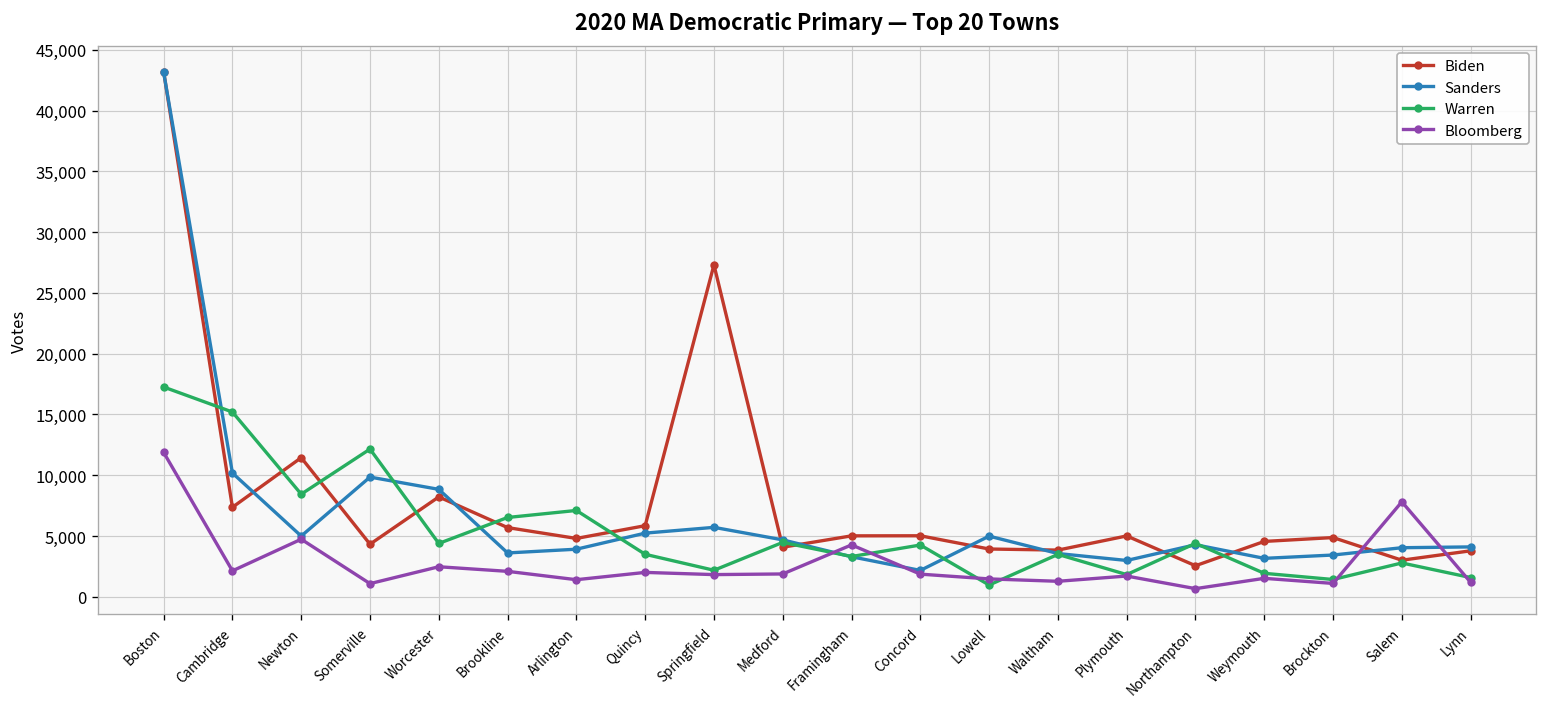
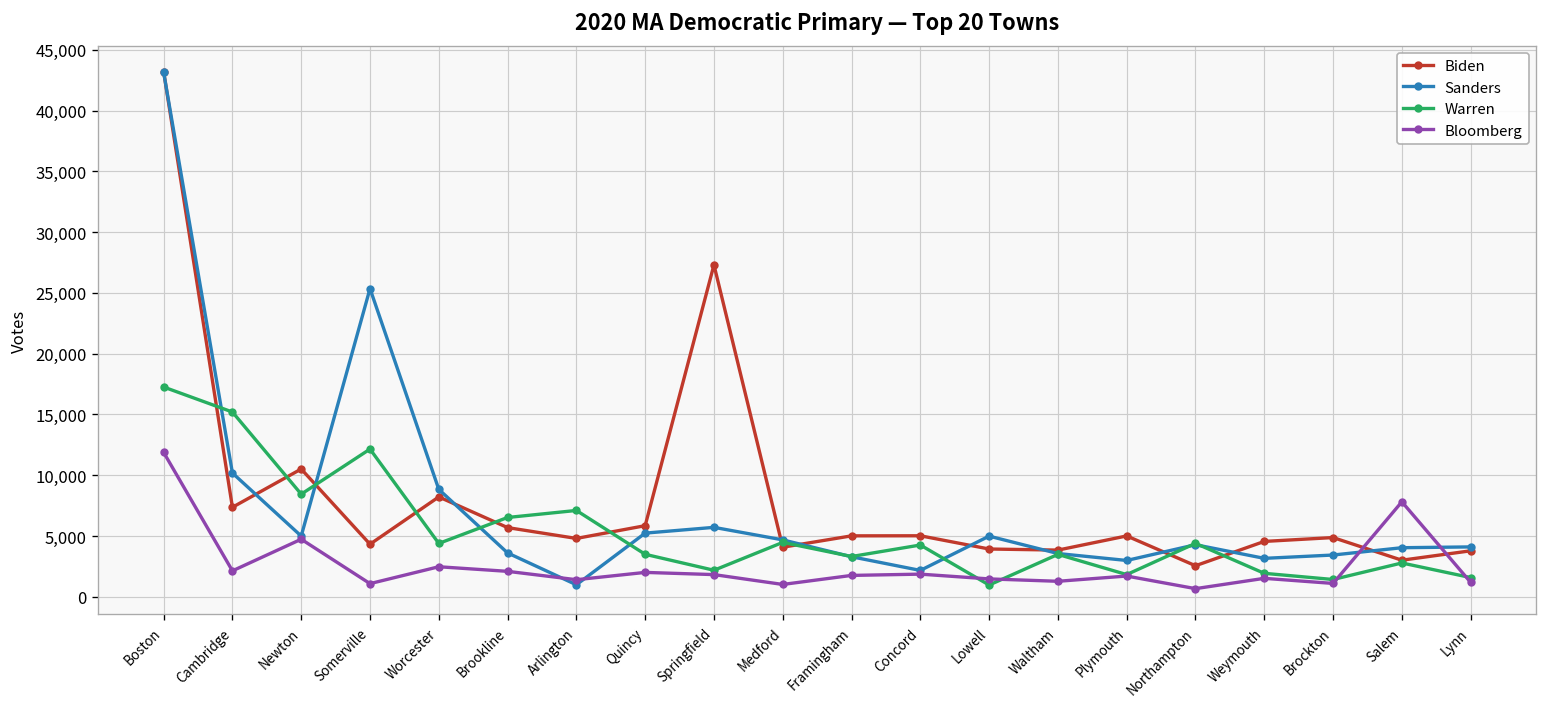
Biden, Newton: 11,400 -> 10,500
Sanders, Somerville: 9,800 -> 25,400
Sanders, Arlington: 3,900 -> 1,000
Bloomberg, Medford: 1,900 -> 1,000
Bloomberg, Framingham: 4,300 -> 1,800
